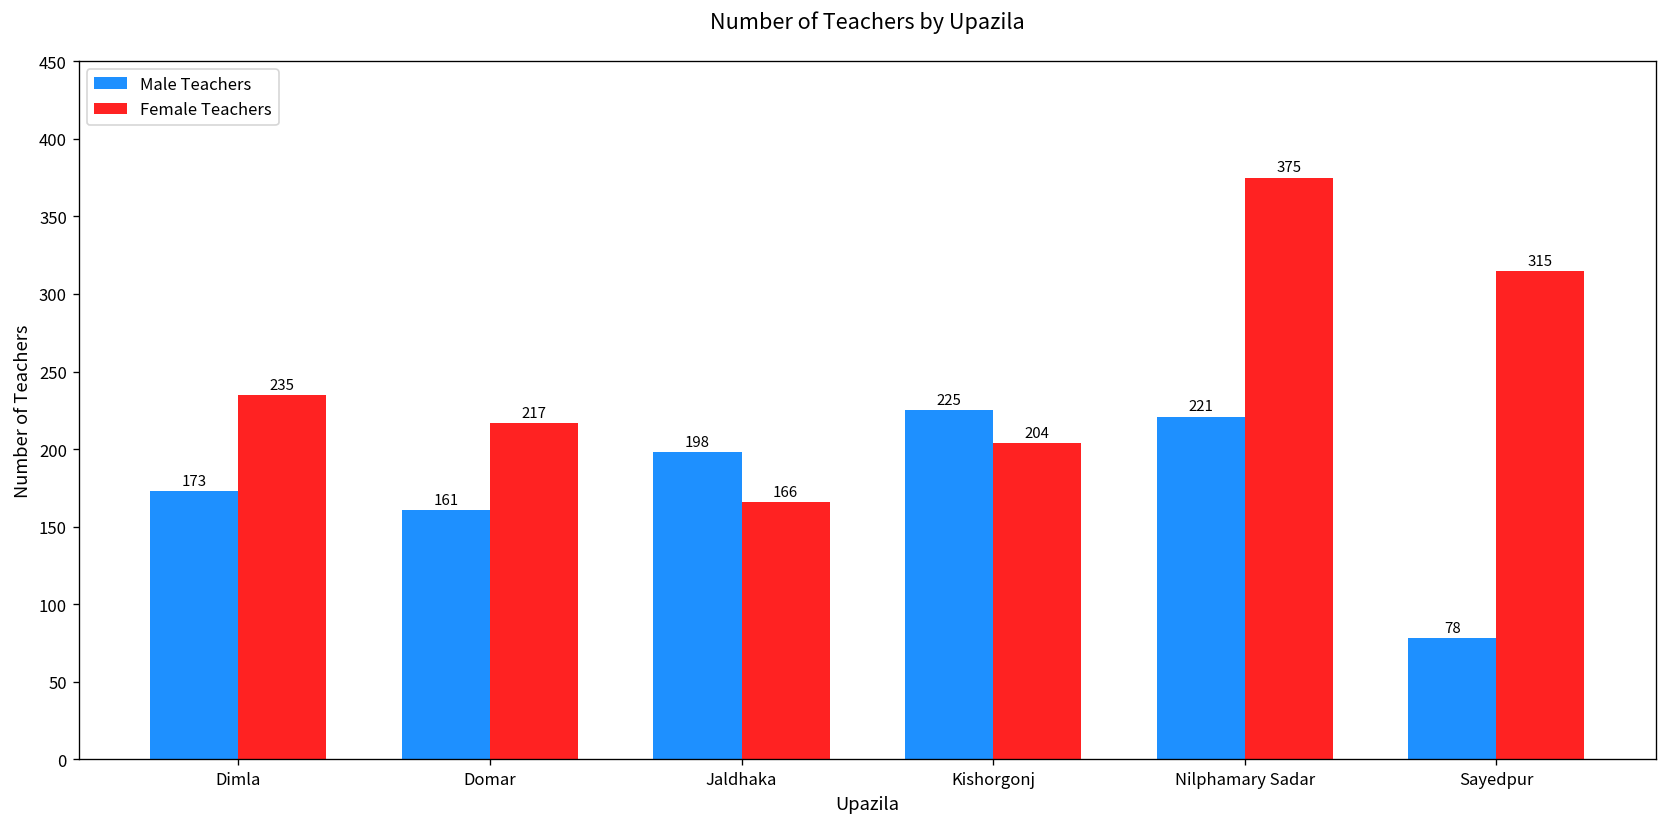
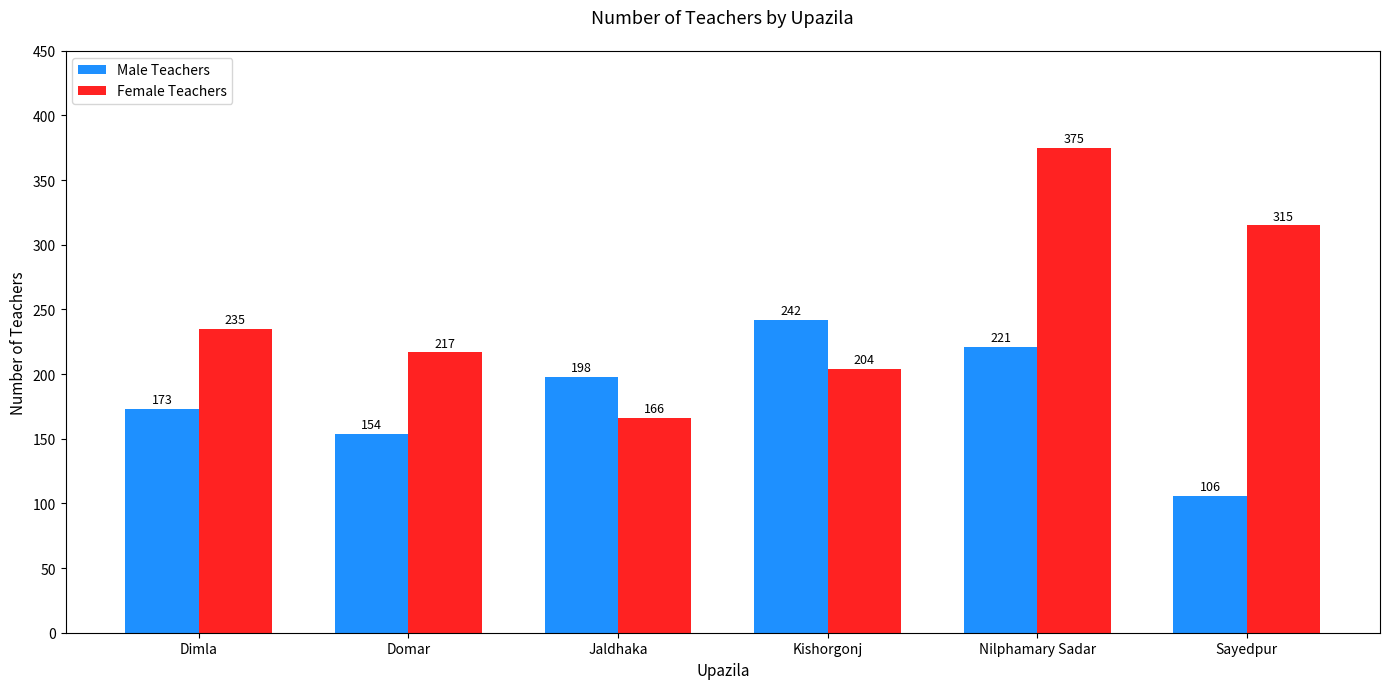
Male Teachers, Domar: 161 -> 154
Male Teachers, Kishorgonj: 225 -> 242
Male Teachers, Sayedpur: 78 -> 106
